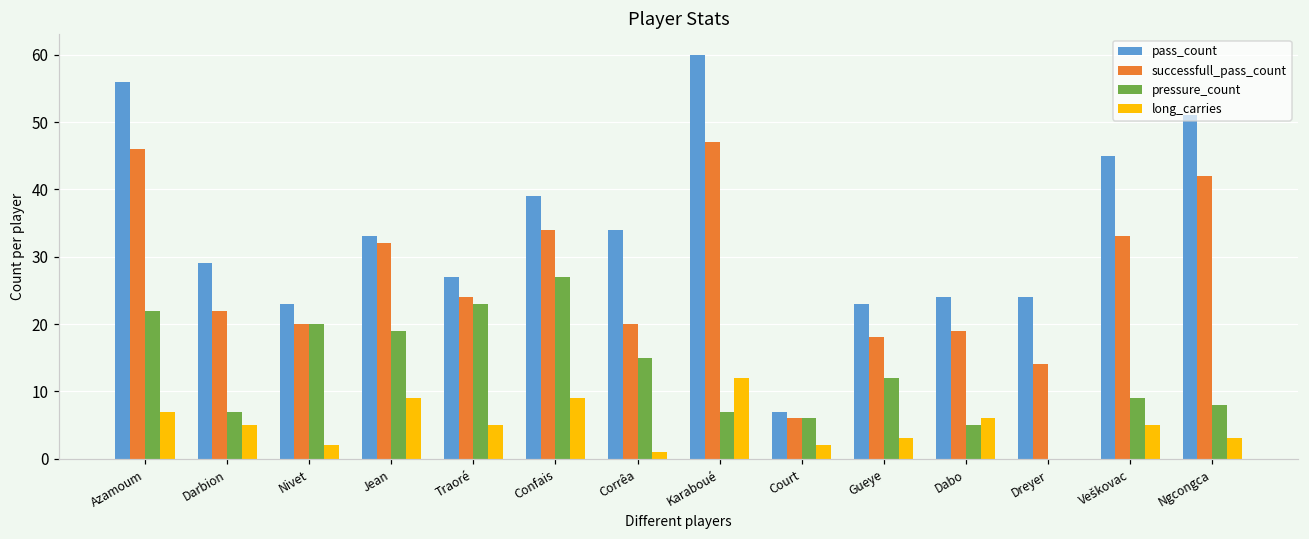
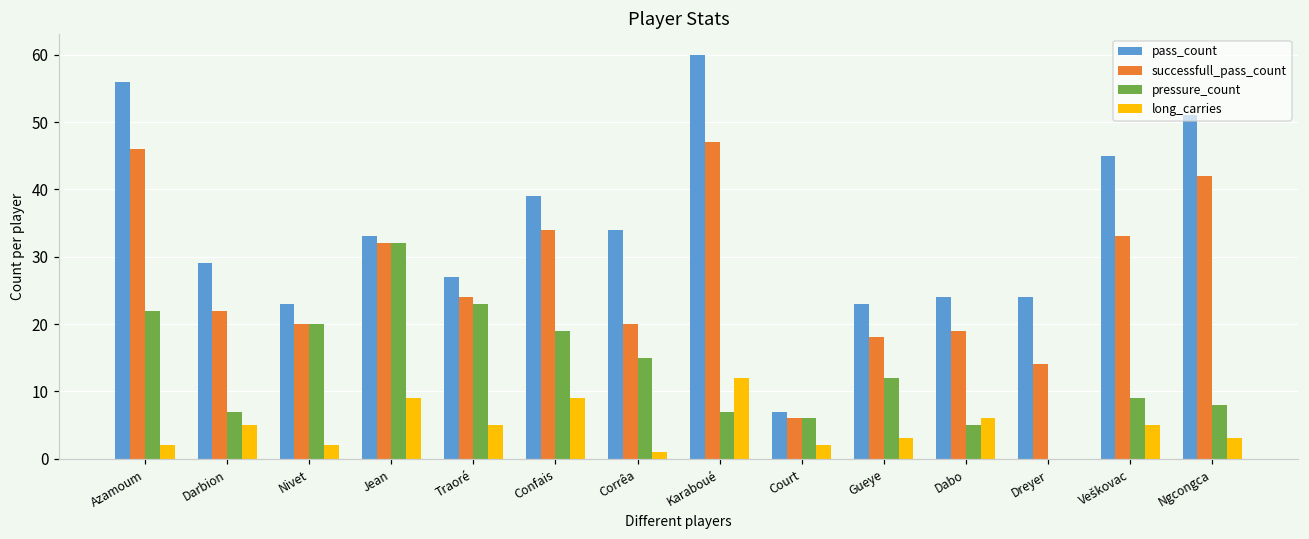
long_carries, Azamoum: 7 -> 2
pressure_count, Jean: 19 -> 32
pressure_count, Confais: 27 -> 19
